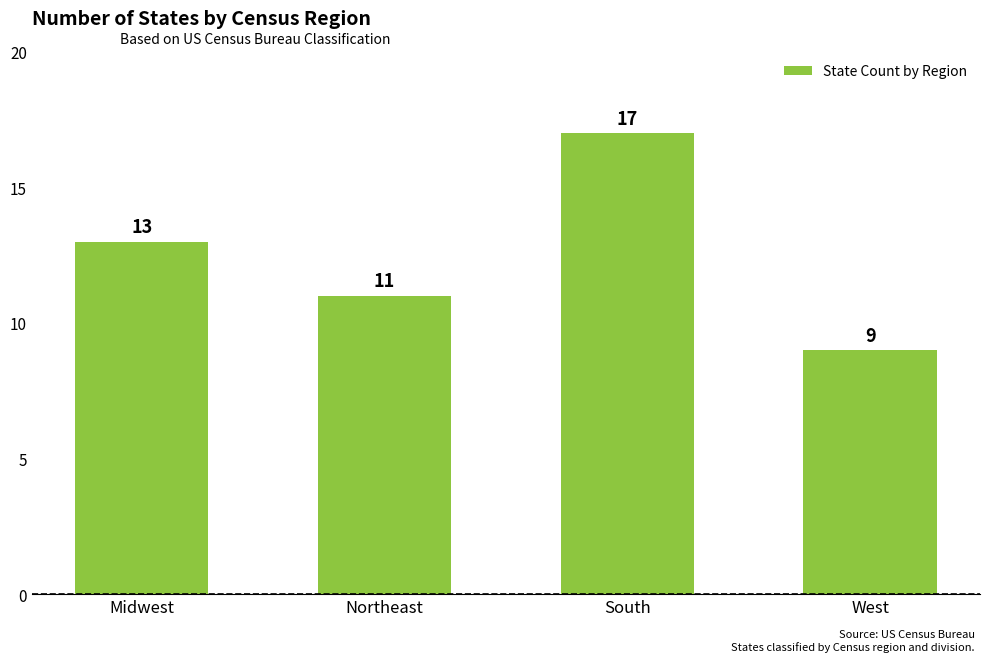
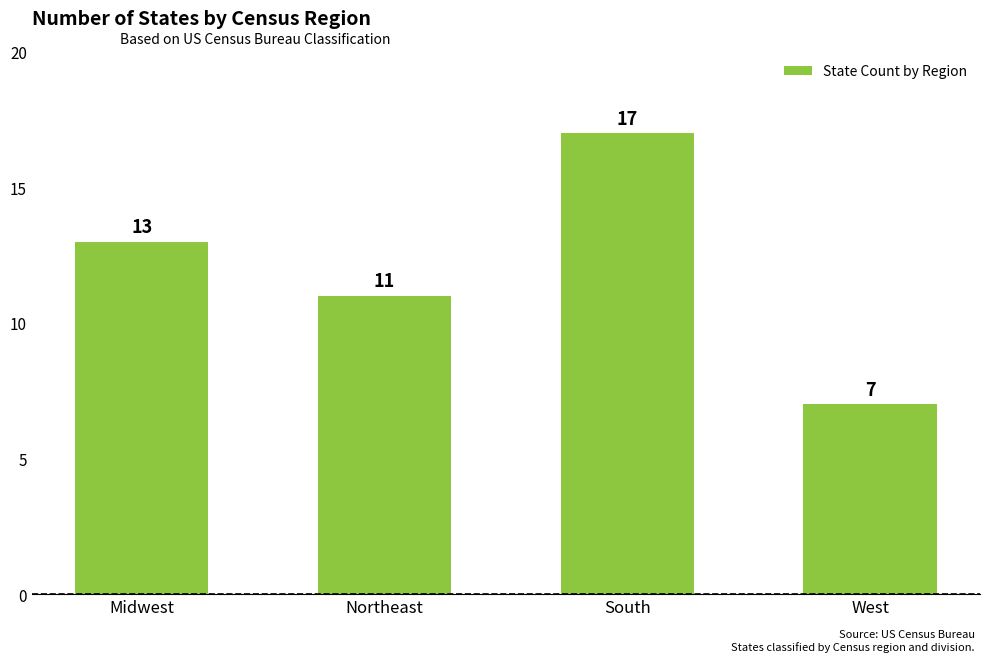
West: 9 -> 7
